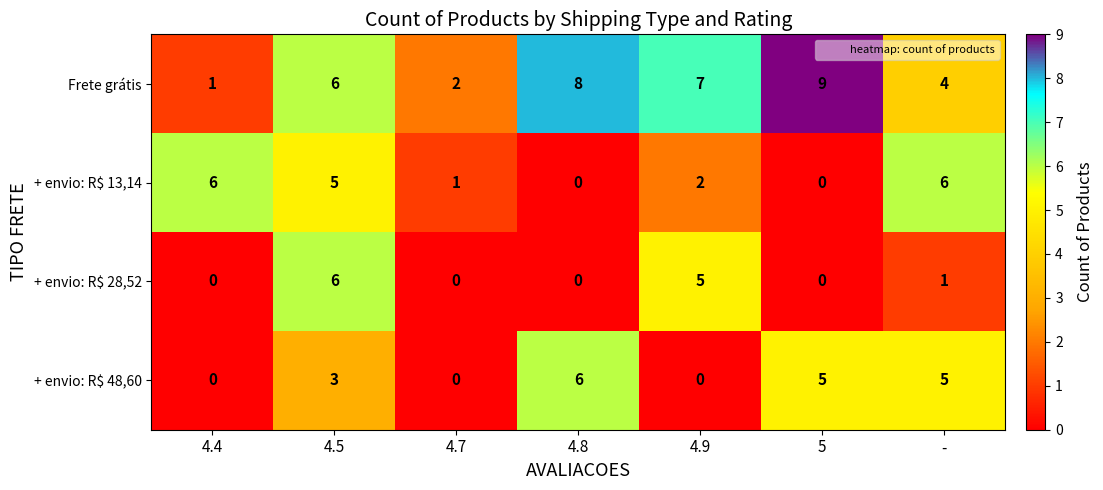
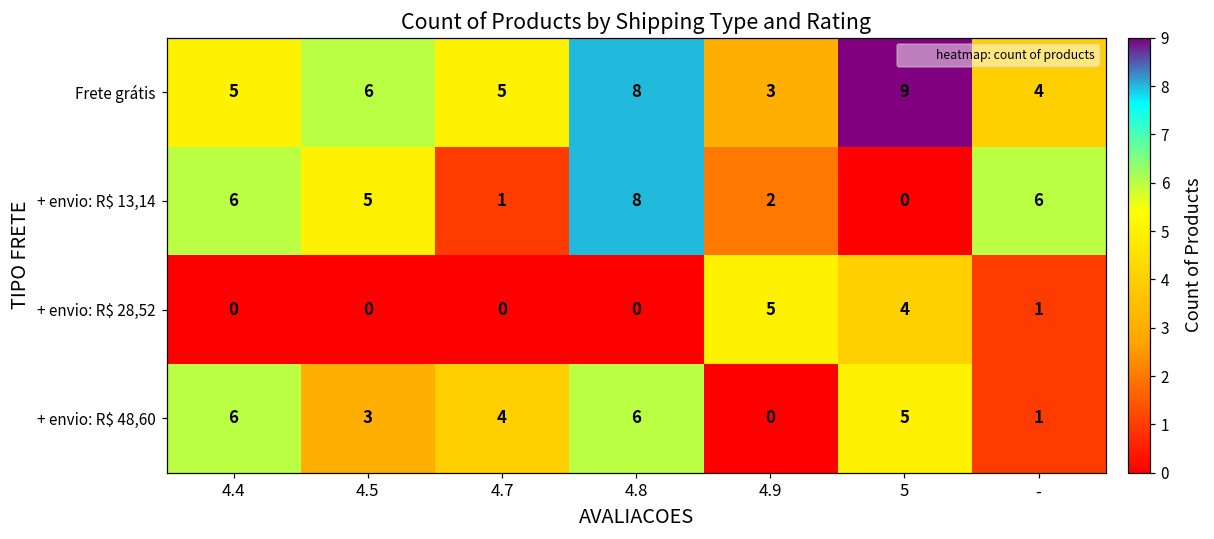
Frete grátis, 4.4: 1 -> 5
Frete grátis, 4.7: 2 -> 5
Frete grátis, 4.9: 7 -> 3
+ envio: R$ 13,14, 4.8: 0 -> 8
+ envio: R$ 28,52, 4.5: 6 -> 0
+ envio: R$ 28,52, 5: 0 -> 4
+ envio: R$ 48,60, 4.4: 0 -> 6
+ envio: R$ 48,60, 4.7: 0 -> 4
+ envio: R$ 48,60, -: 5 -> 1
